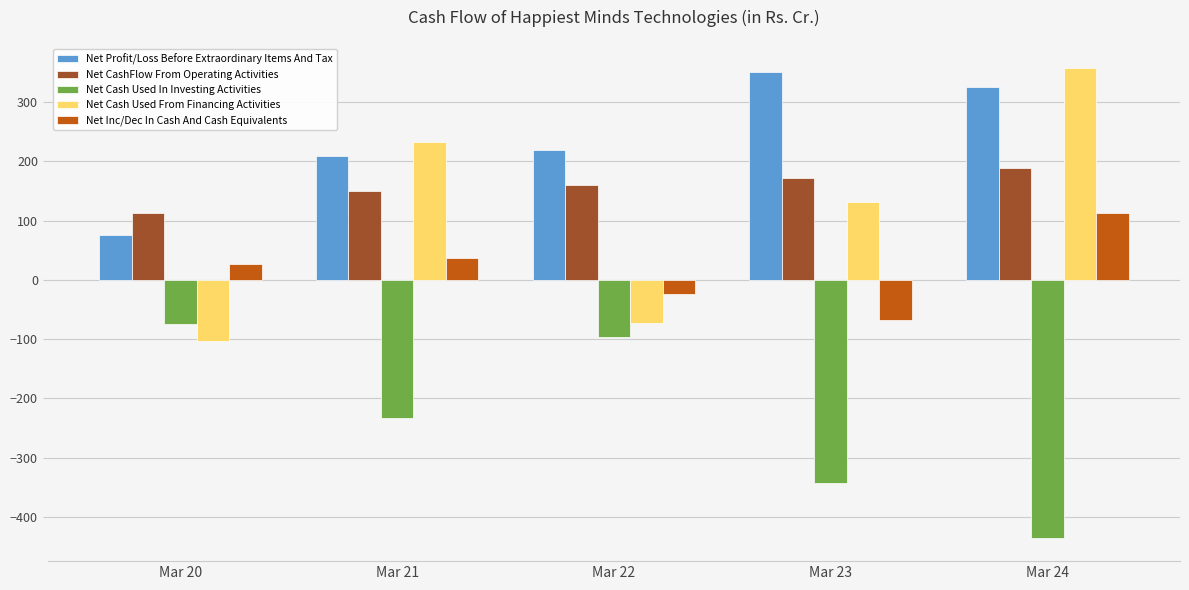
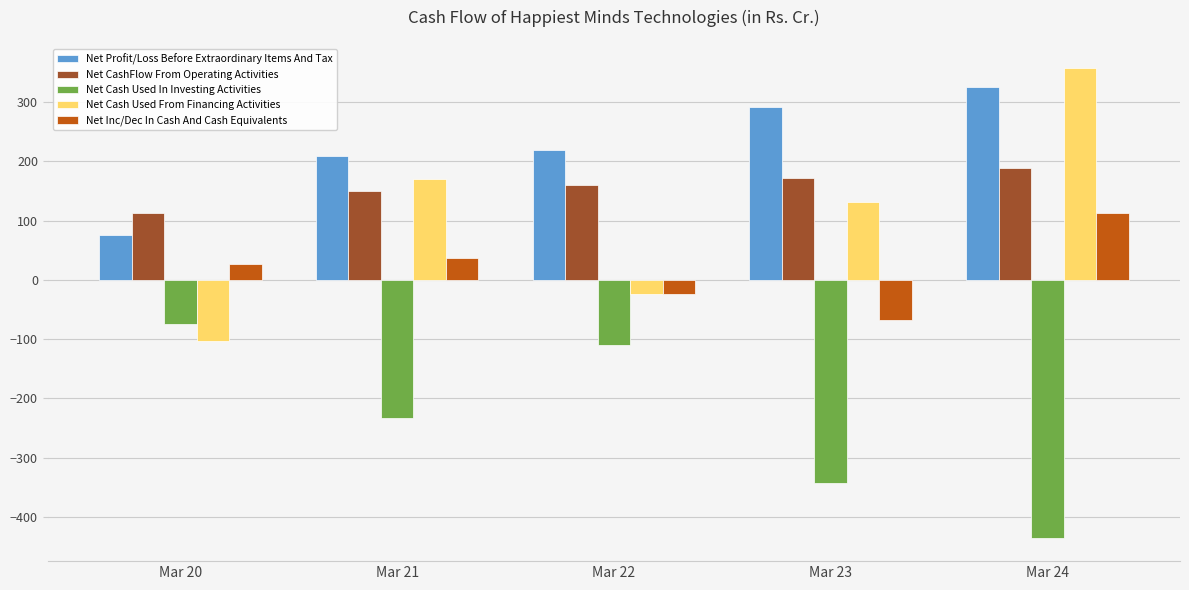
Net Cash Used From Financing Activities, Mar 21: 230 -> 170
Net Cash Used In Investing Activities, Mar 22: -100 -> -110
Net Cash Used From Financing Activities, Mar 22: -70 -> -20
Net Profit/Loss Before Extraordinary Items And Tax, Mar 23: 350 -> 290
